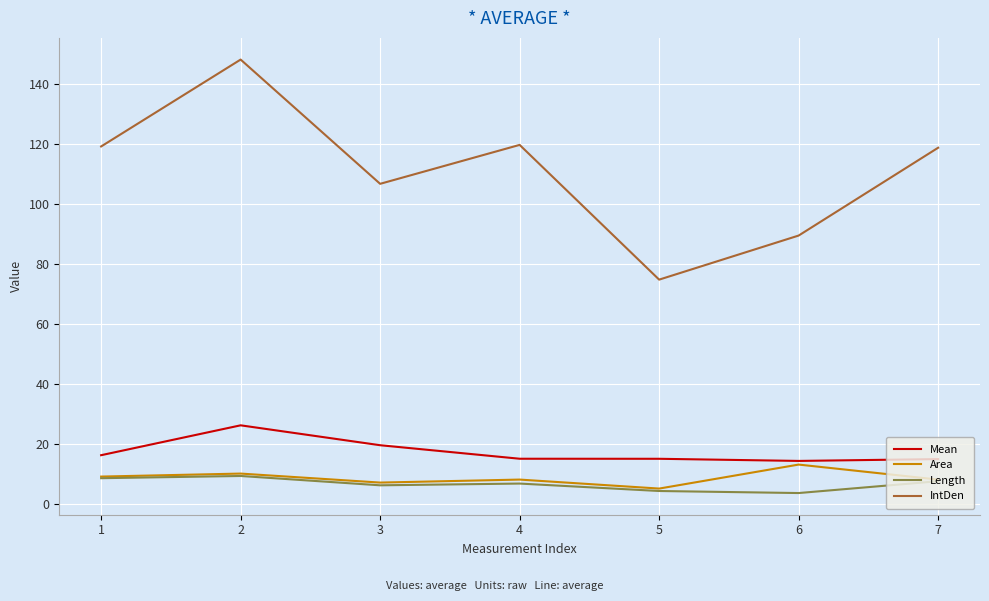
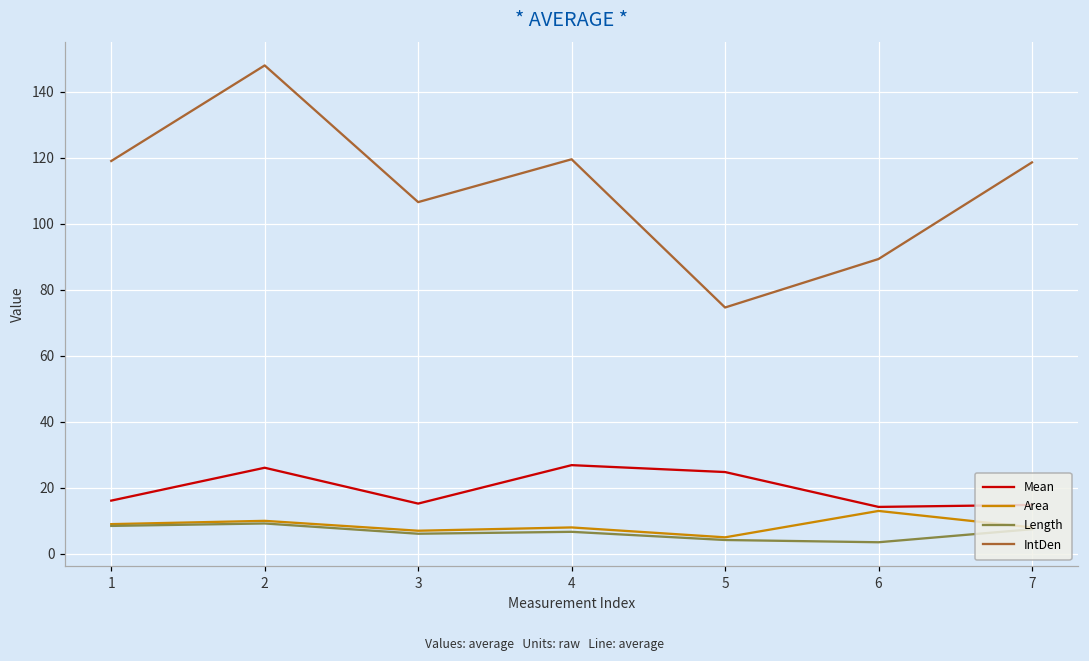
Mean, 3: 19 -> 15
Mean, 4: 15 -> 27
Mean, 5: 15 -> 25
